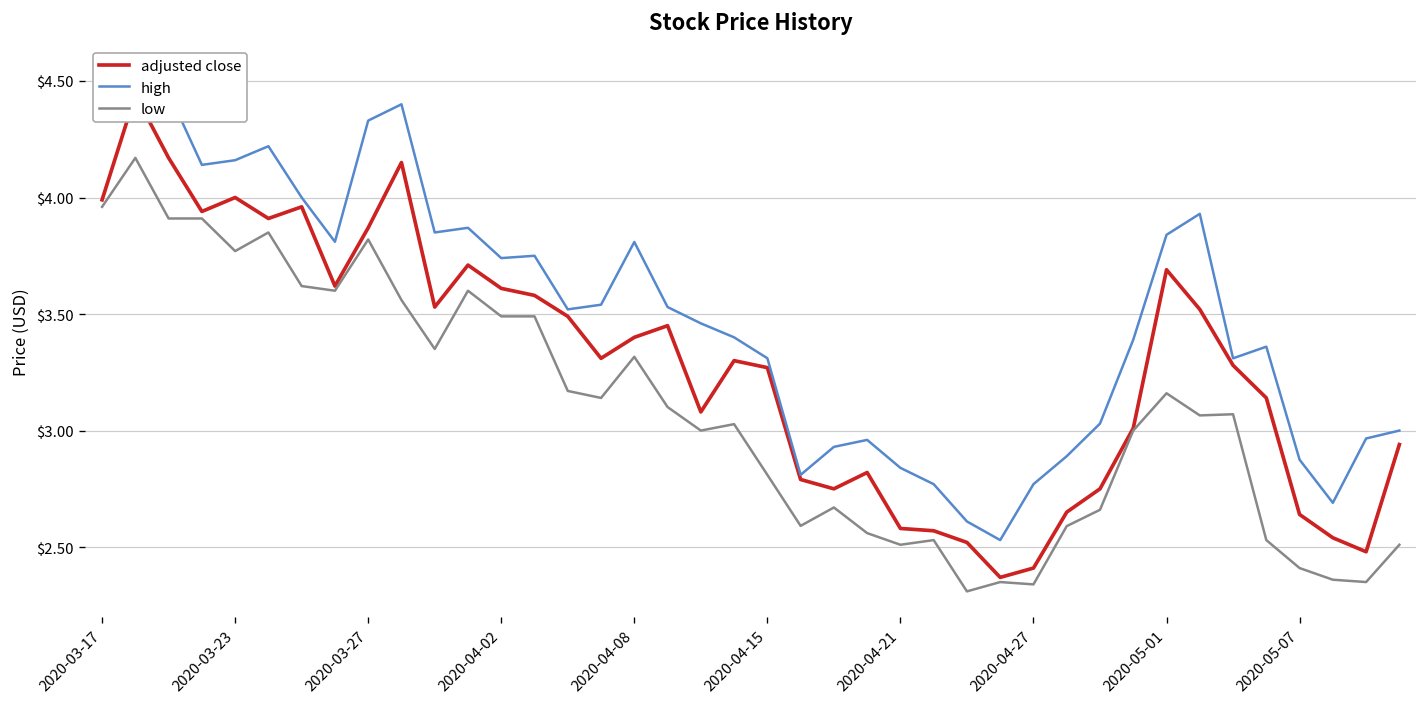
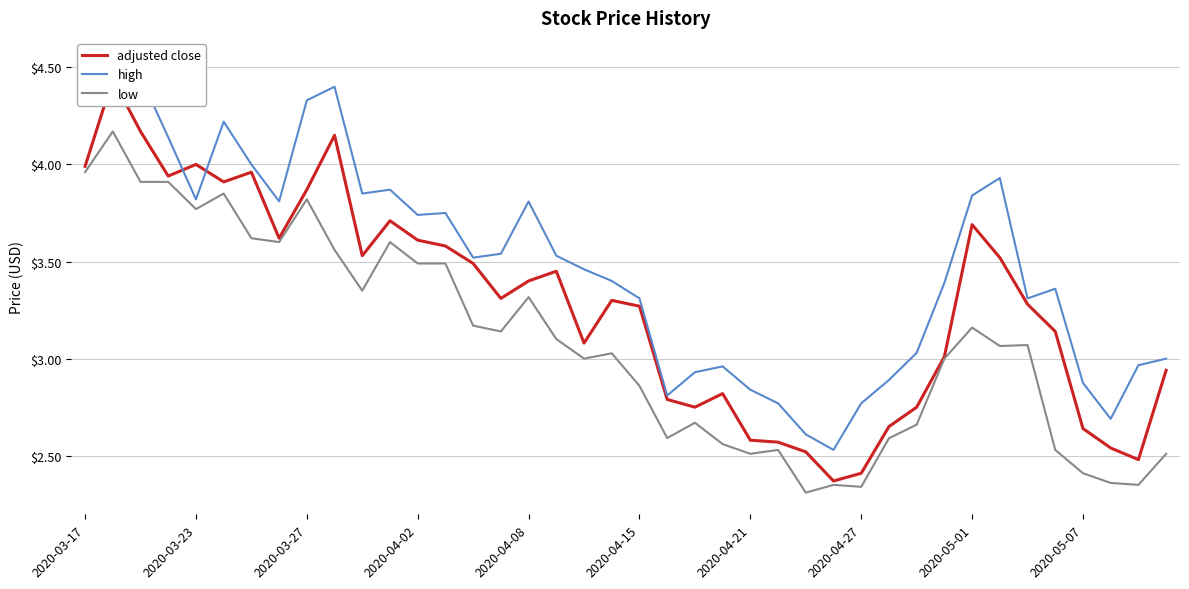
high, 2020-03-23: $4.16 -> $3.82
low, 2020-04-15: $2.81 -> $2.86
